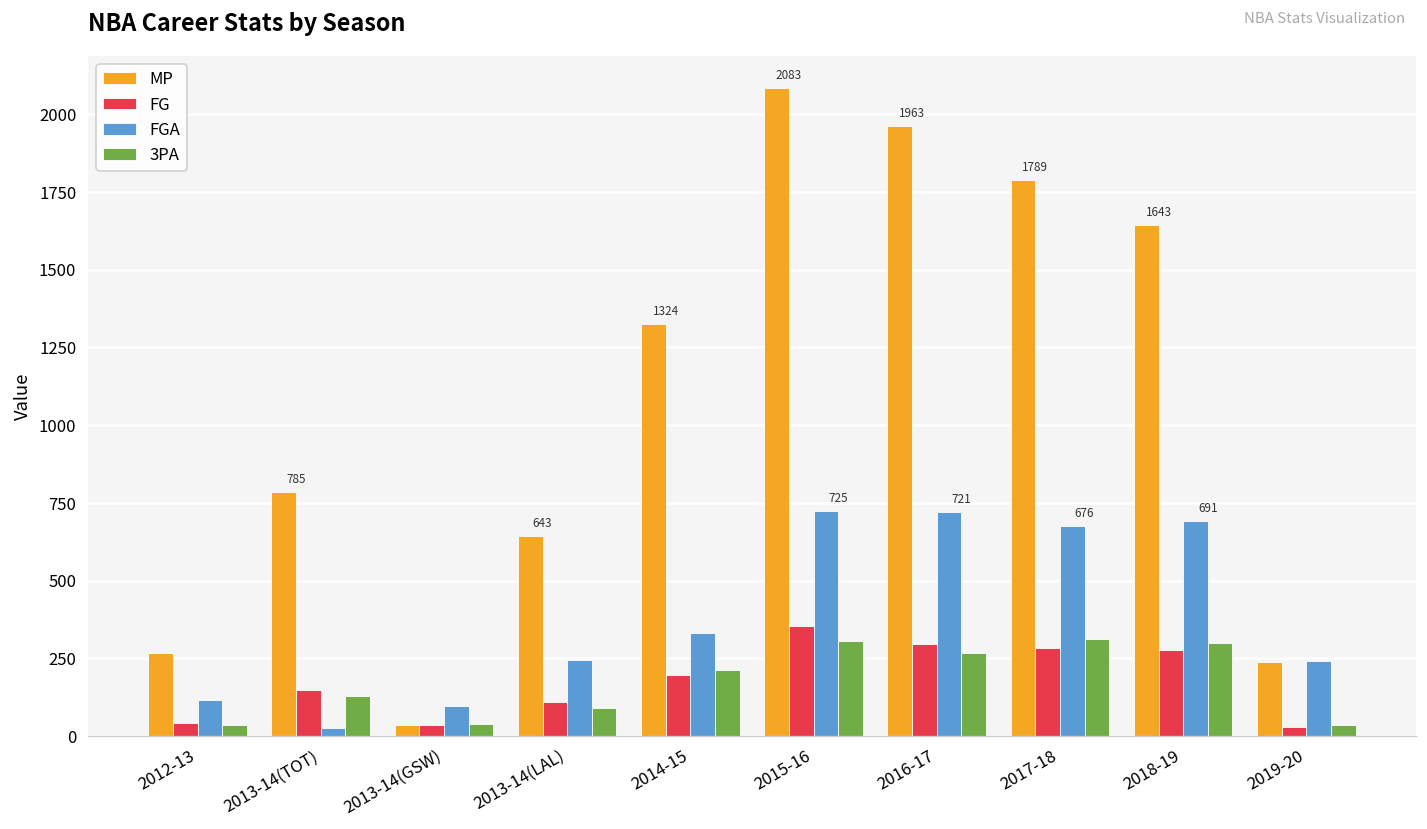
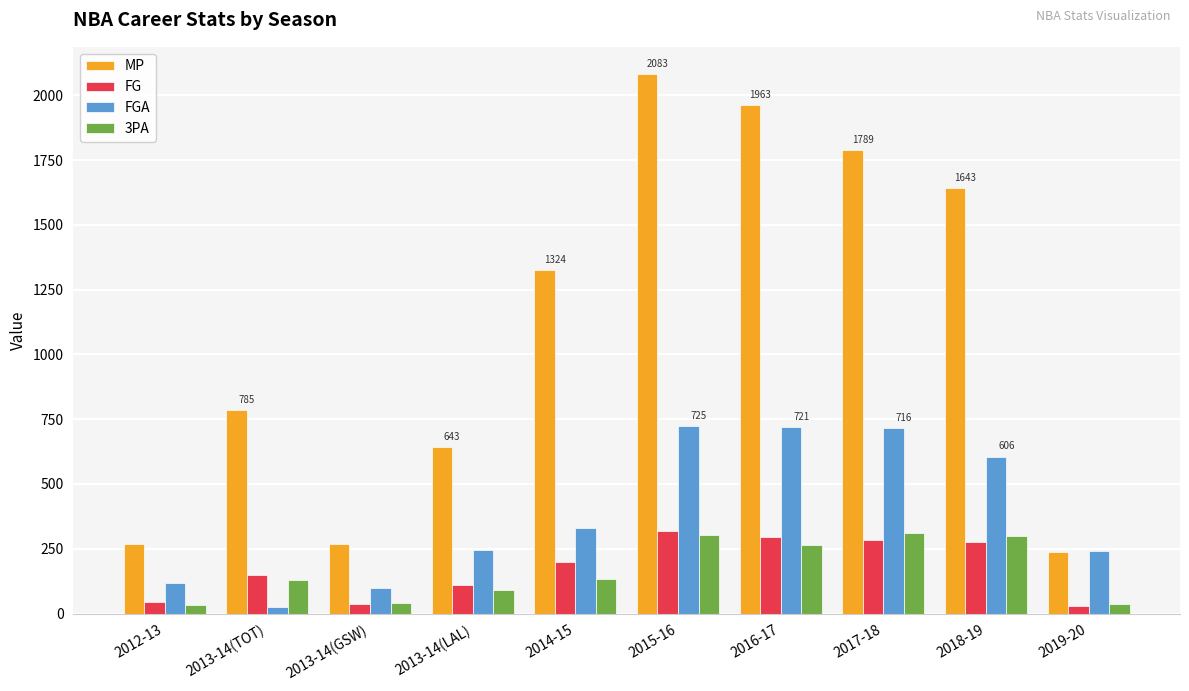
MP, 2013-14(GSW): 40 -> 270
3PA, 2014-15: 210 -> 130
FG, 2015-16: 350 -> 320
FGA, 2017-18: 676 -> 716
FGA, 2018-19: 691 -> 606
